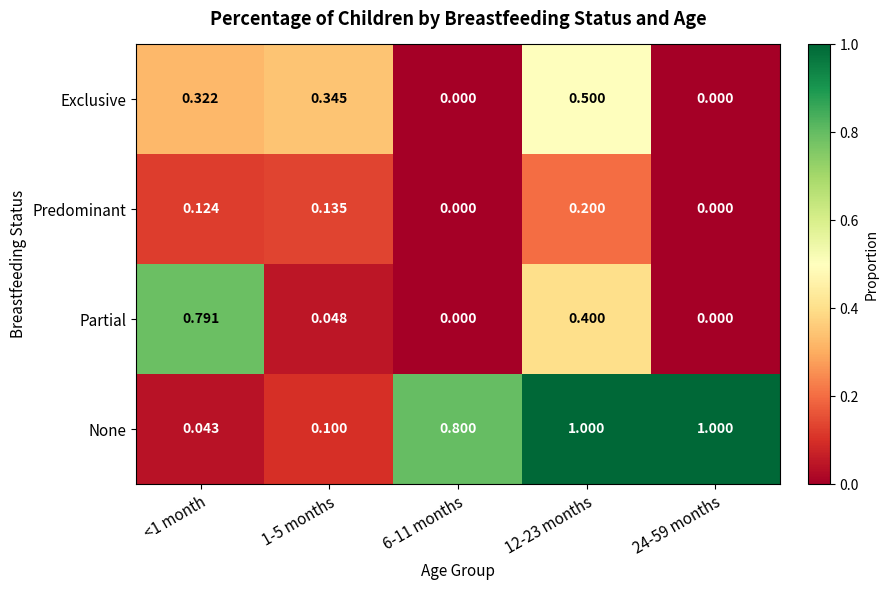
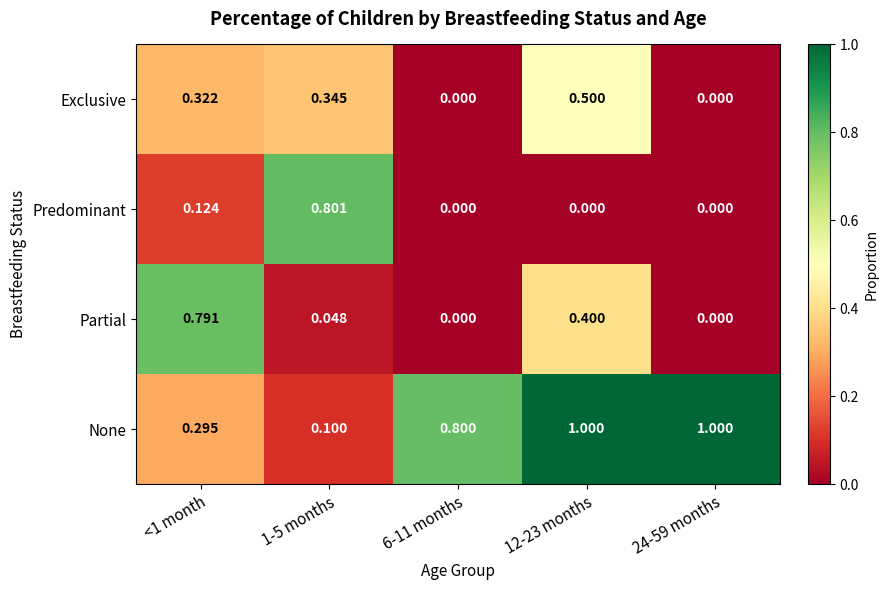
Predominant, 1-5 months: 0.135 -> 0.801
Predominant, 12-23 months: 0.200 -> 0.000
None, <1 month: 0.043 -> 0.295
